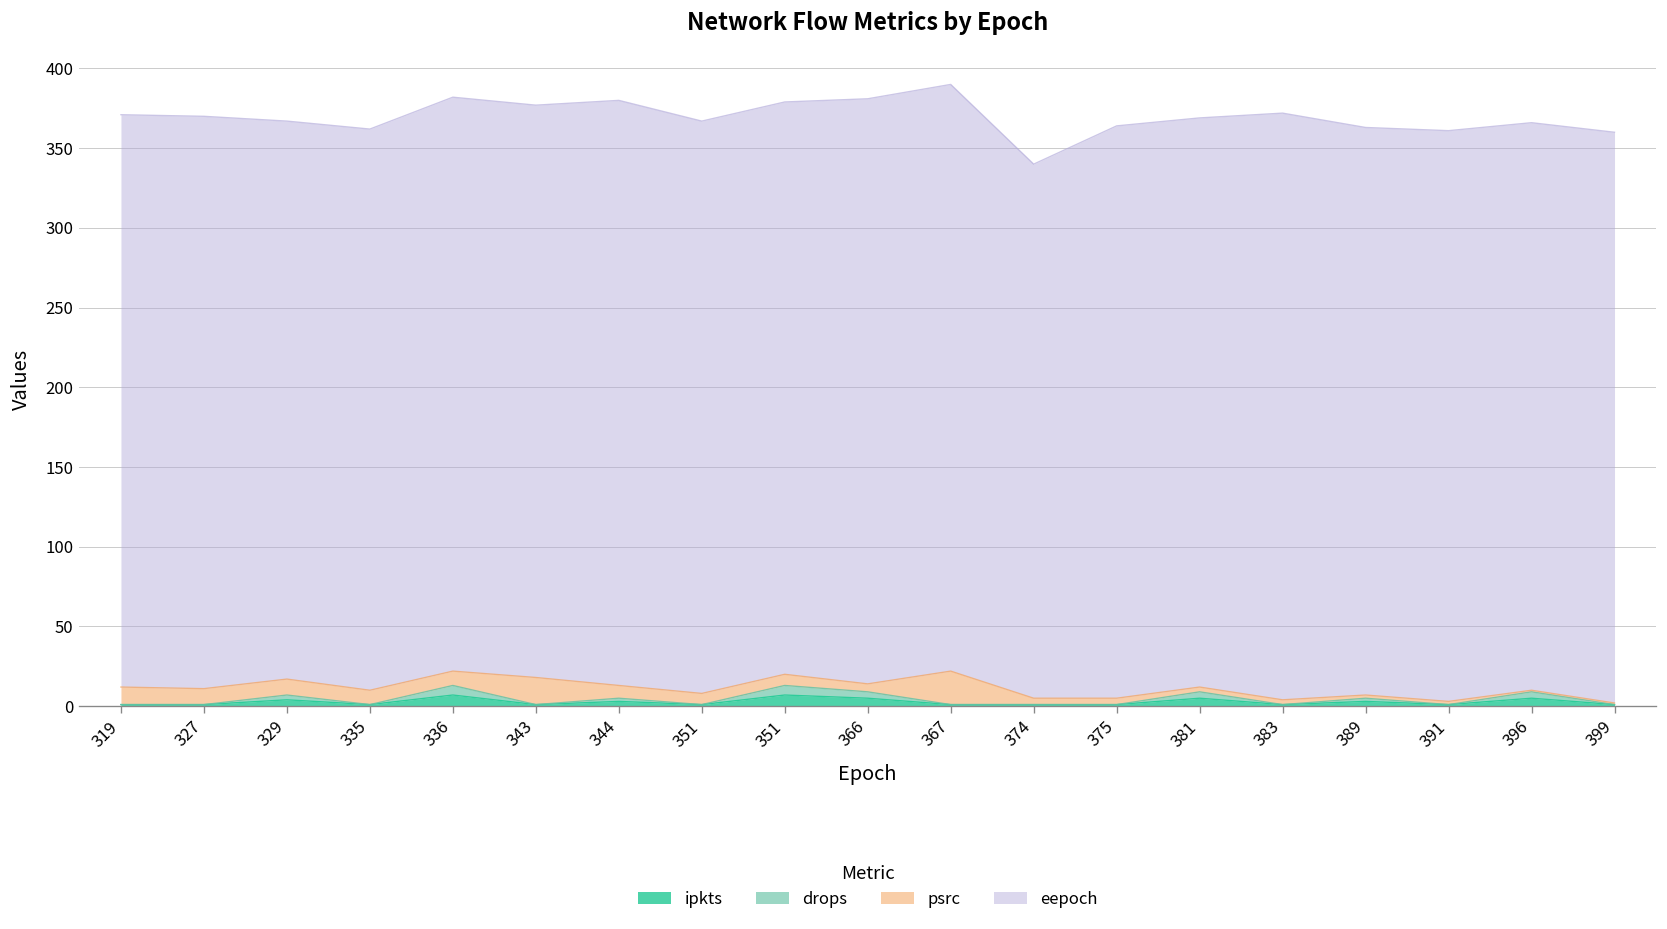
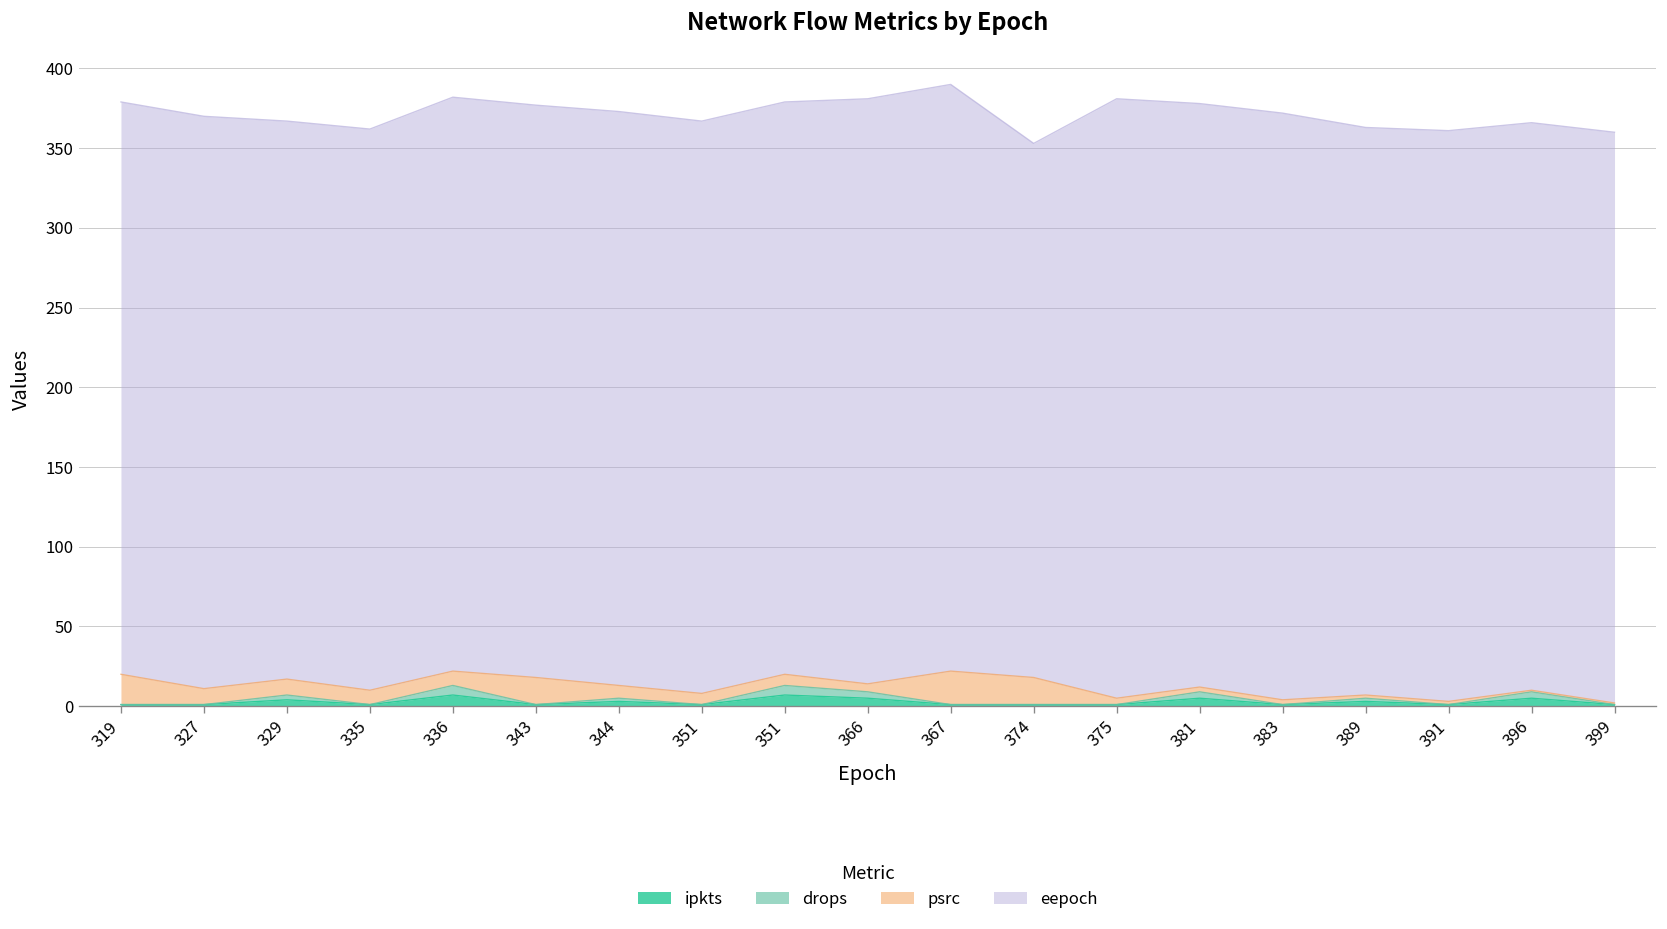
psrc, 319: 11 -> 19
eepoch, 344: 367 -> 360
psrc, 374: 4 -> 17
eepoch, 375: 359 -> 376
eepoch, 381: 357 -> 366
